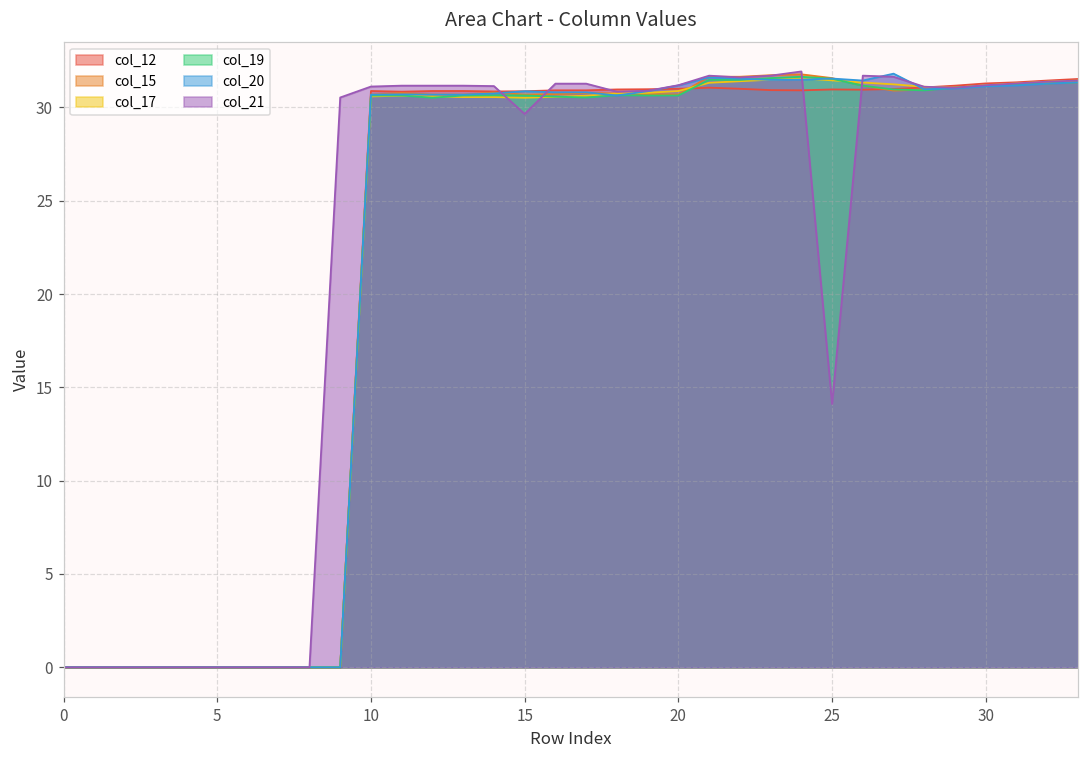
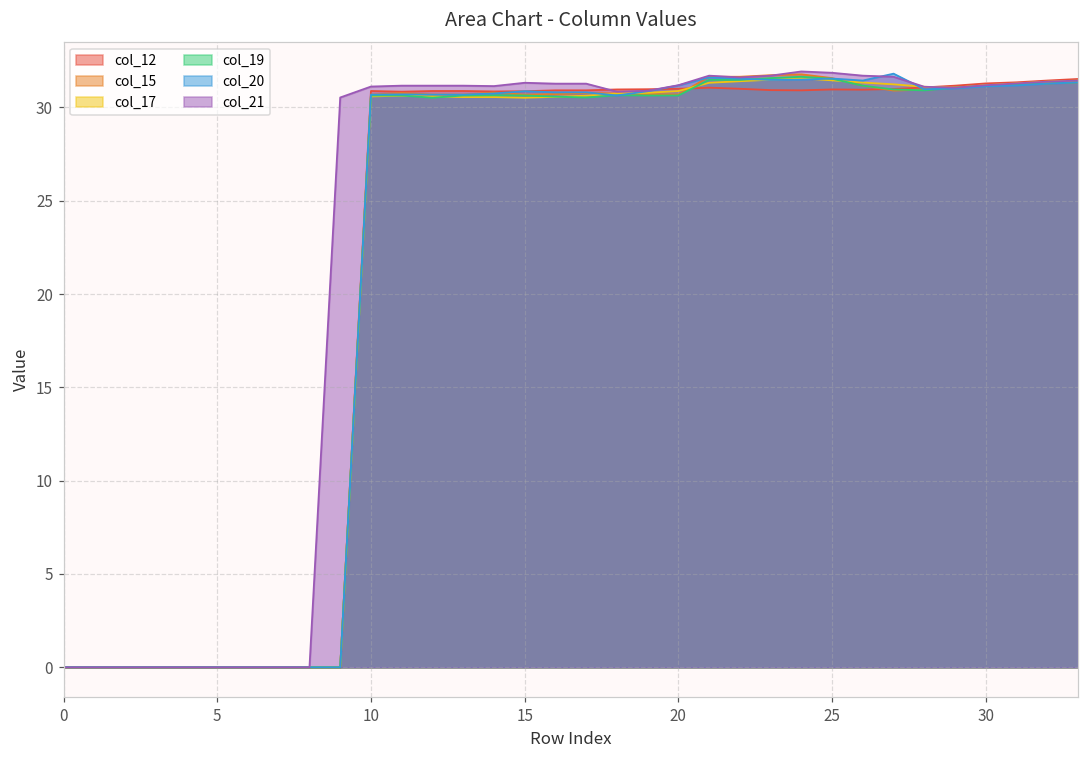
col_21, 15: 29.7 -> 31.3
col_21, 25: 14.1 -> 31.9
